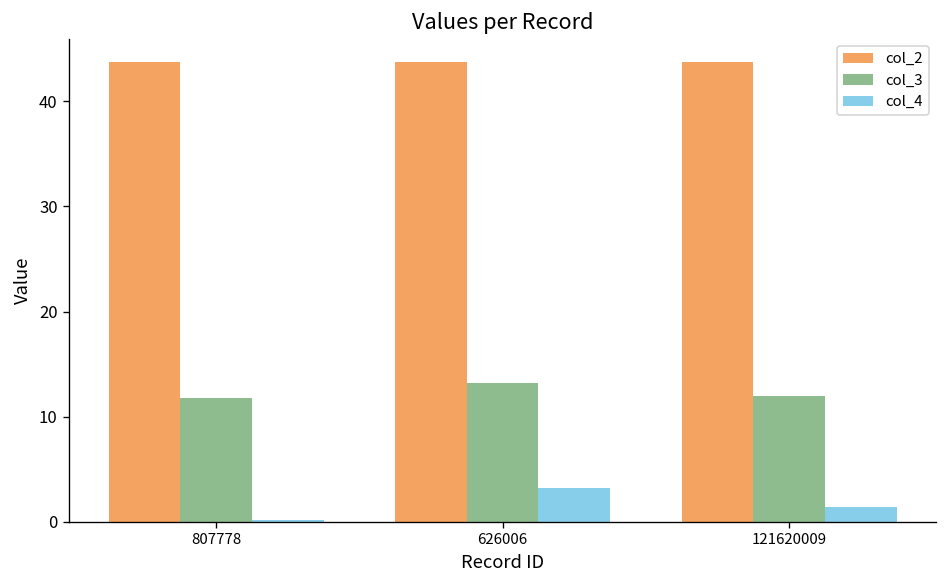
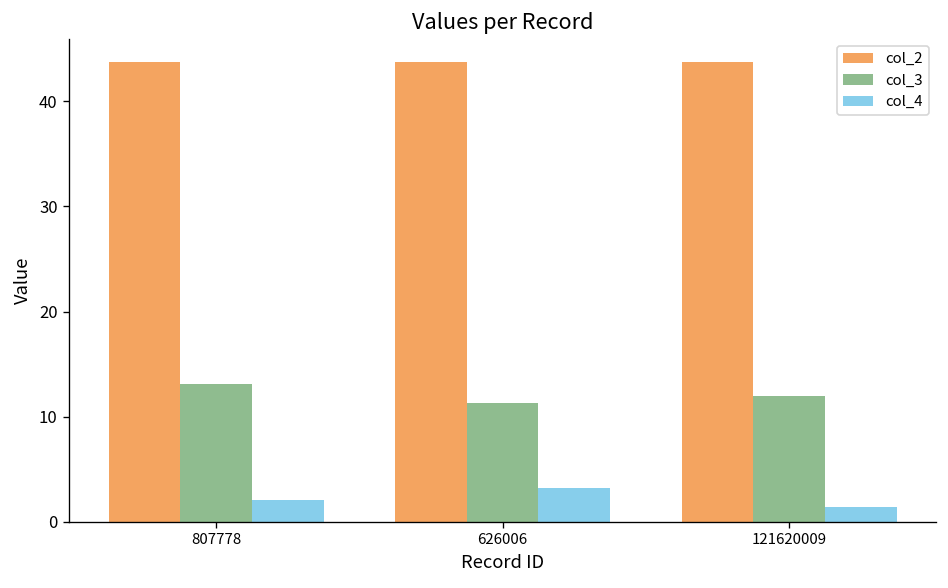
col_3, 807778: 12 -> 13
col_4, 807778: 0 -> 2
col_3, 626006: 13 -> 11
